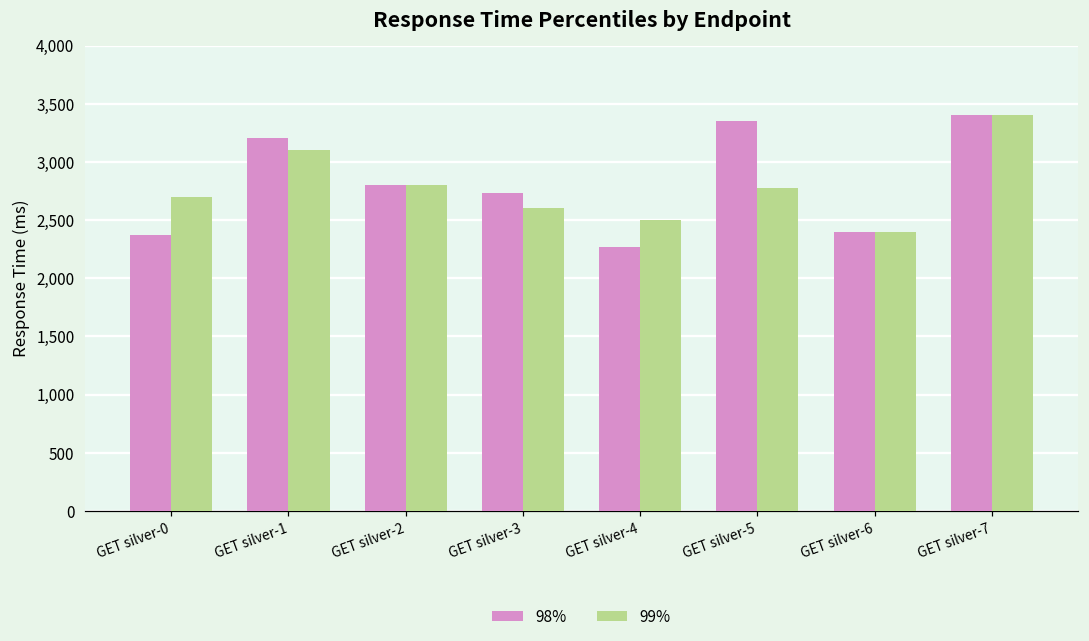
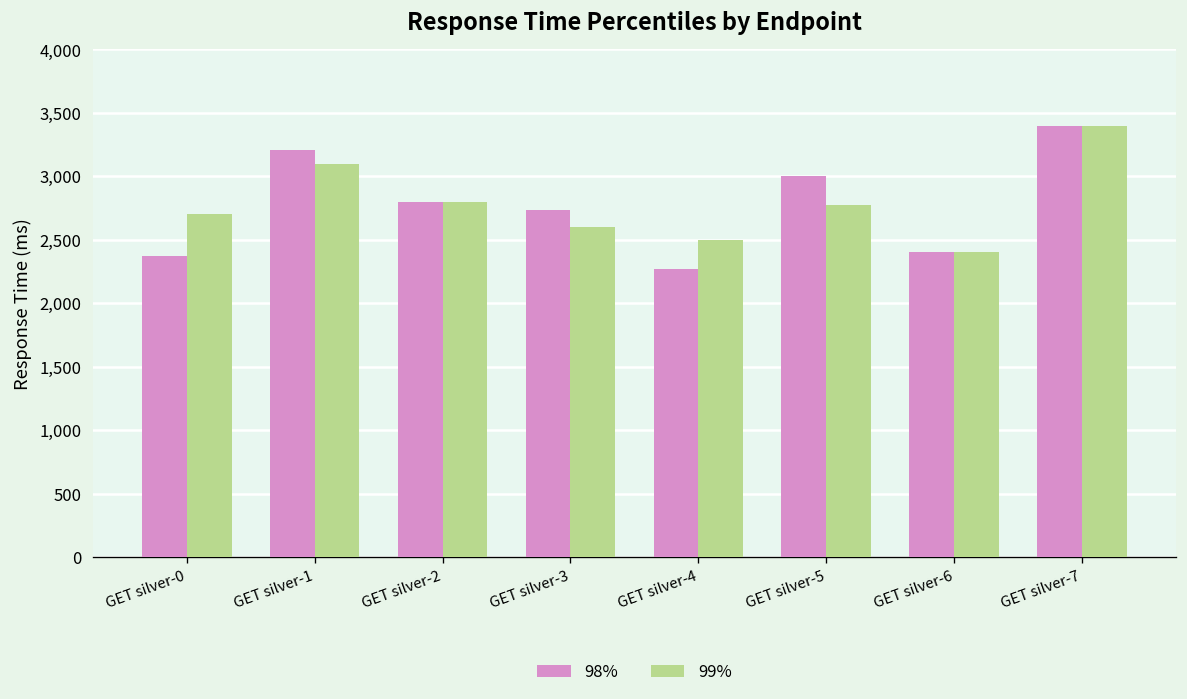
98%, GET silver-5: 3,350 -> 3,000
